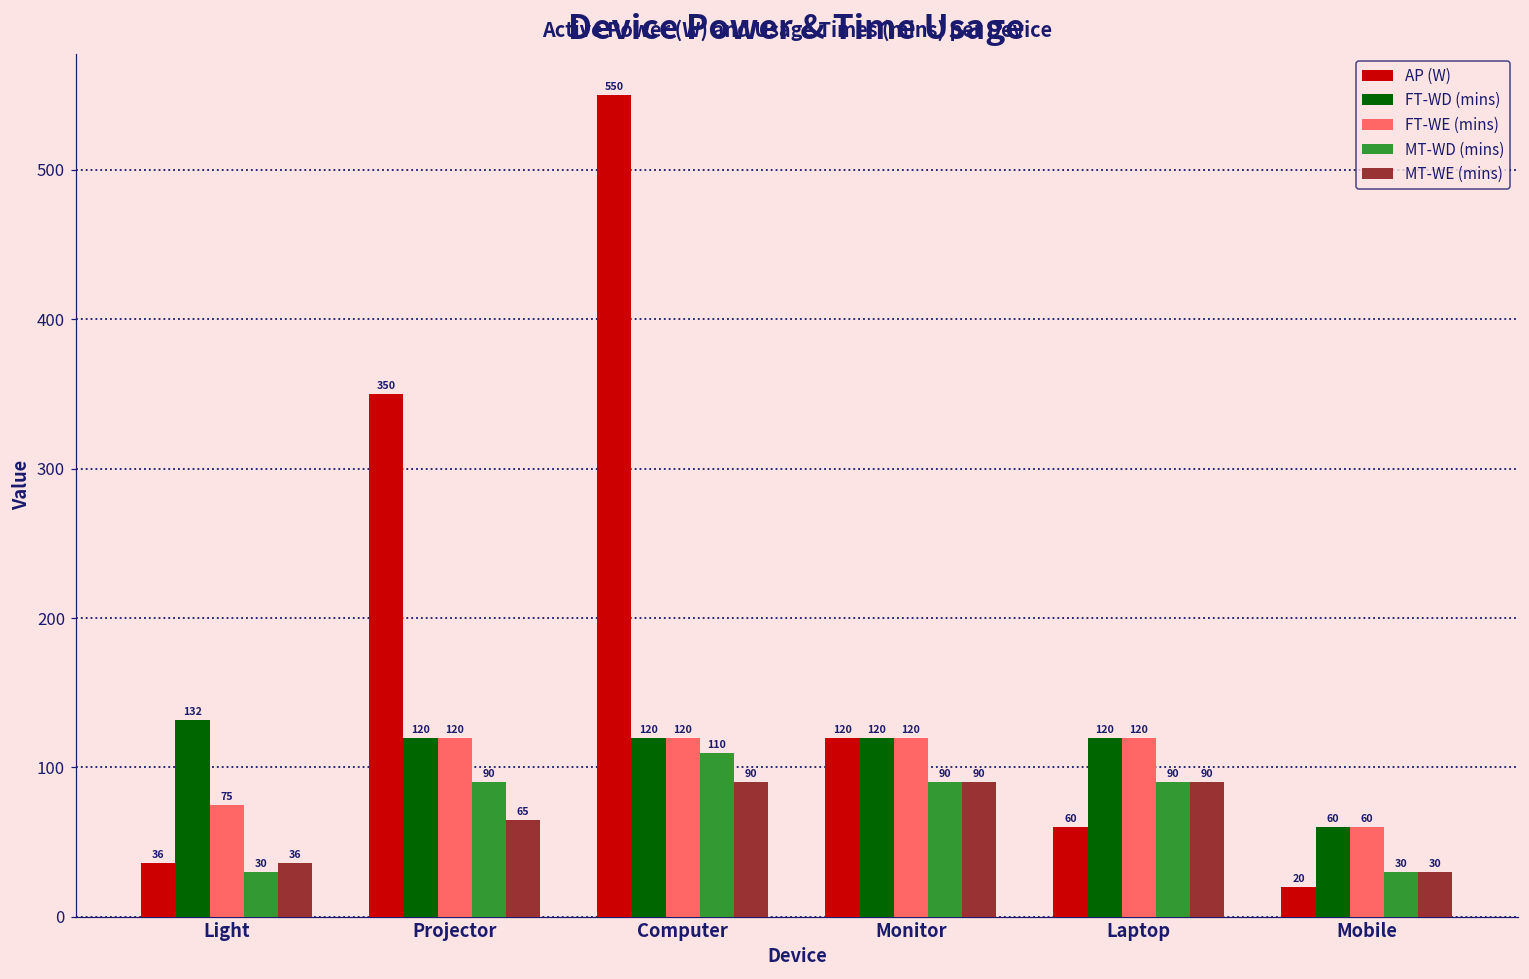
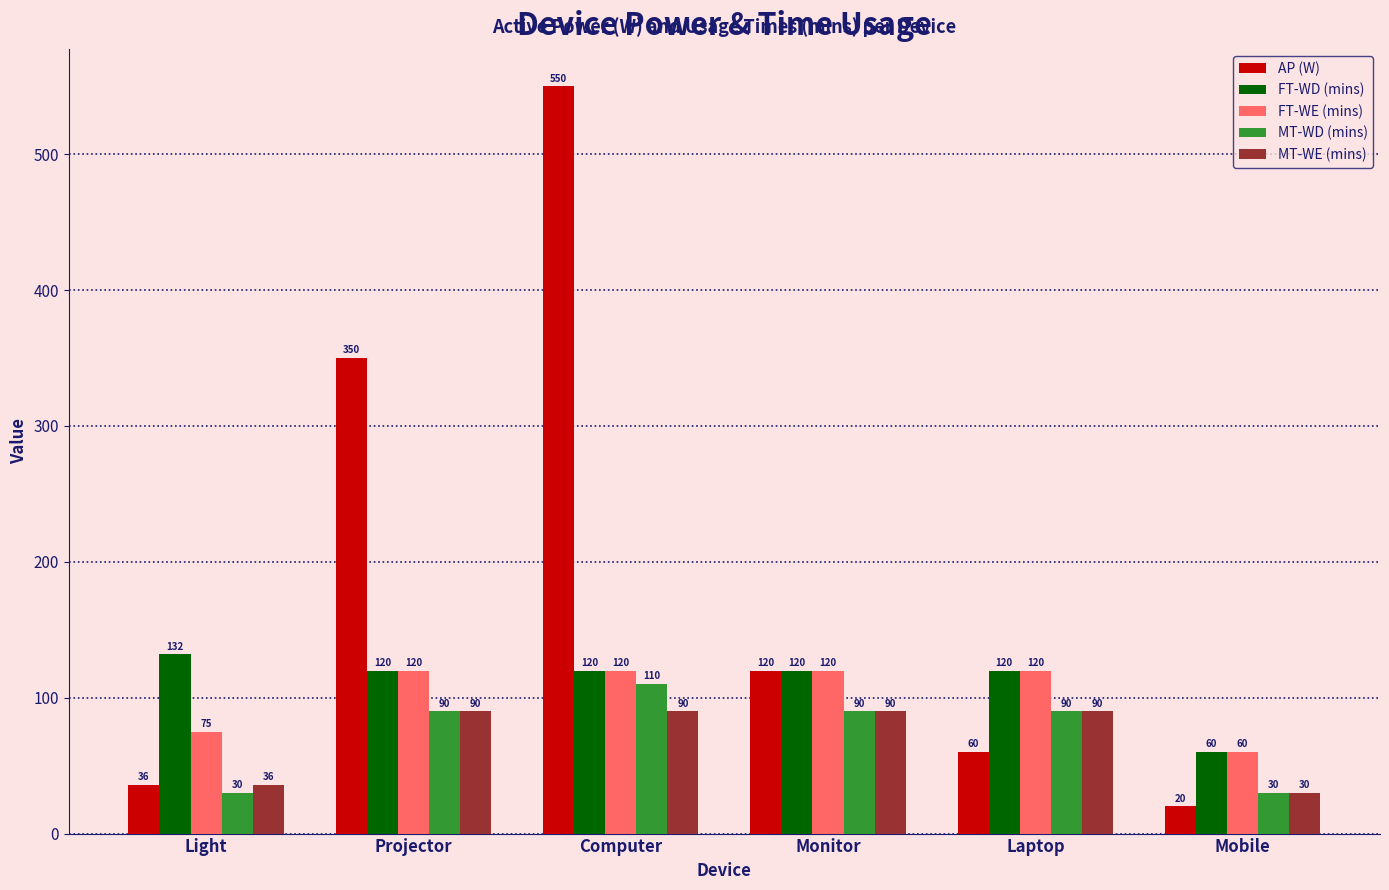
MT-WE (mins), Projector: 65 -> 90
